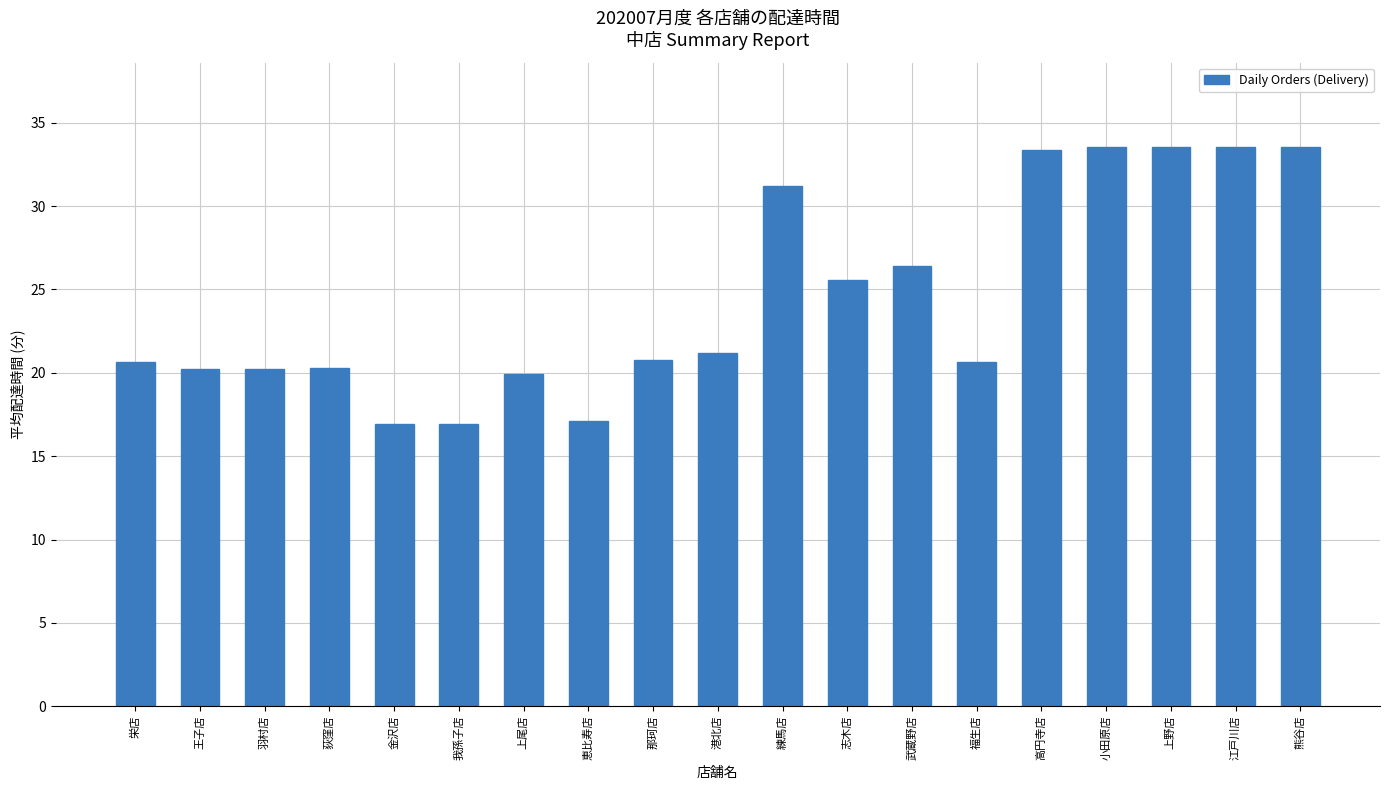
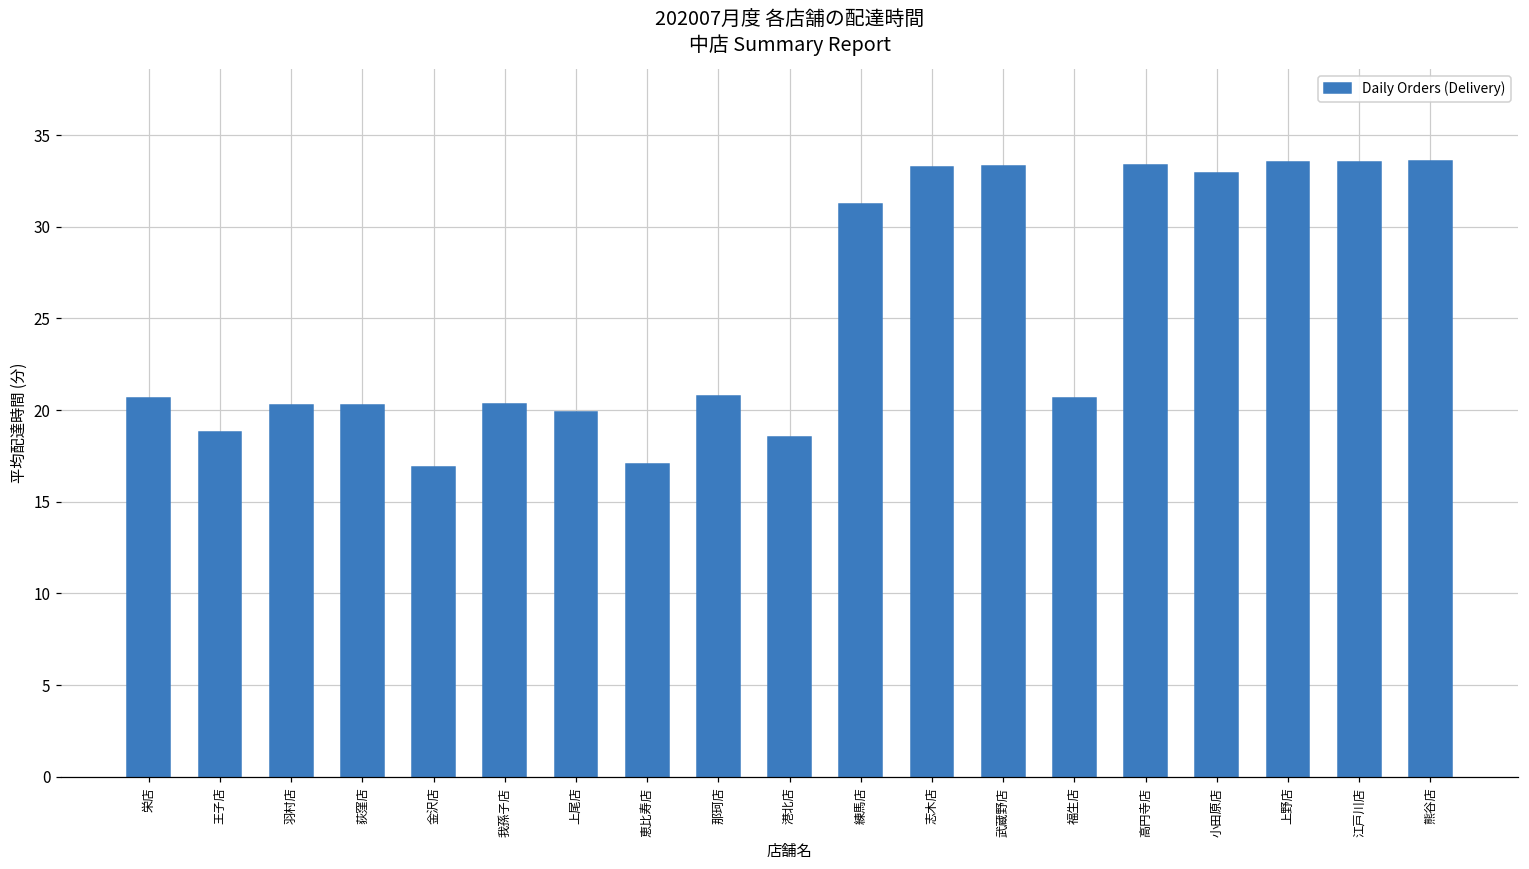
王子店: 20.2 -> 18.8
我孫子店: 16.9 -> 20.3
港北店: 21.2 -> 18.5
志木店: 25.6 -> 33.2
武蔵野店: 26.4 -> 33.3
小田原店: 33.5 -> 32.9
